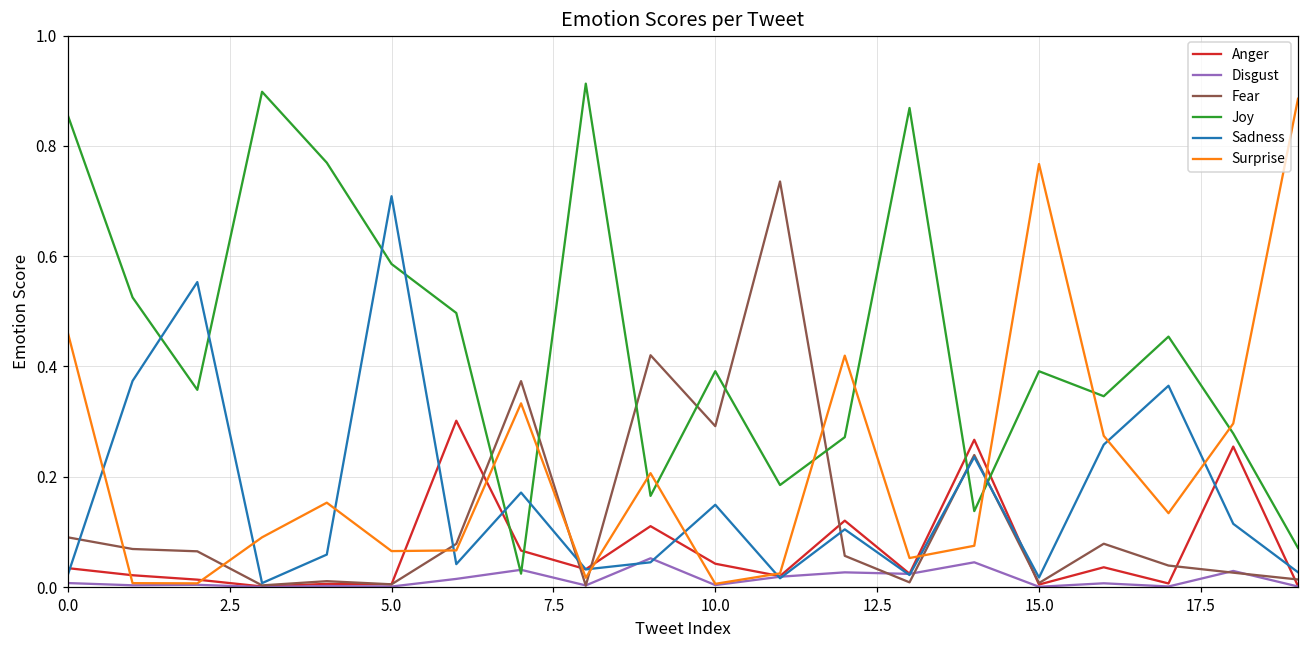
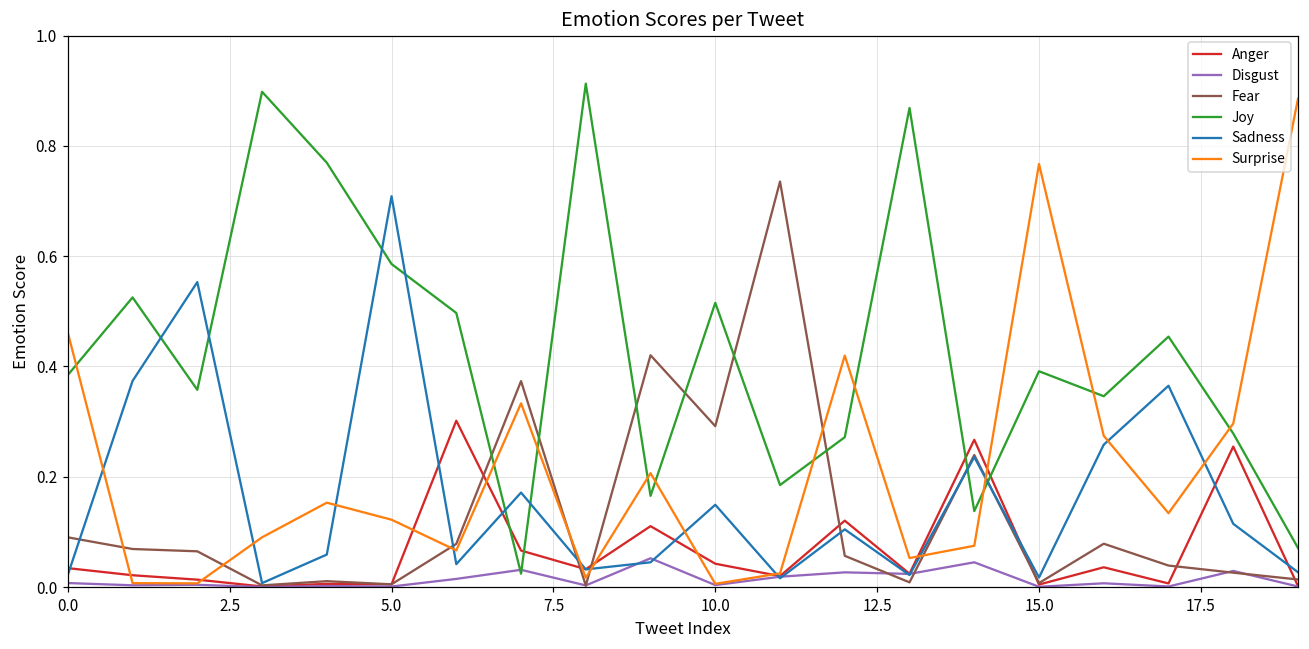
Joy, 0.0: 0.86 -> 0.38
Surprise, 5.0: 0.07 -> 0.12
Joy, 10.0: 0.39 -> 0.52
